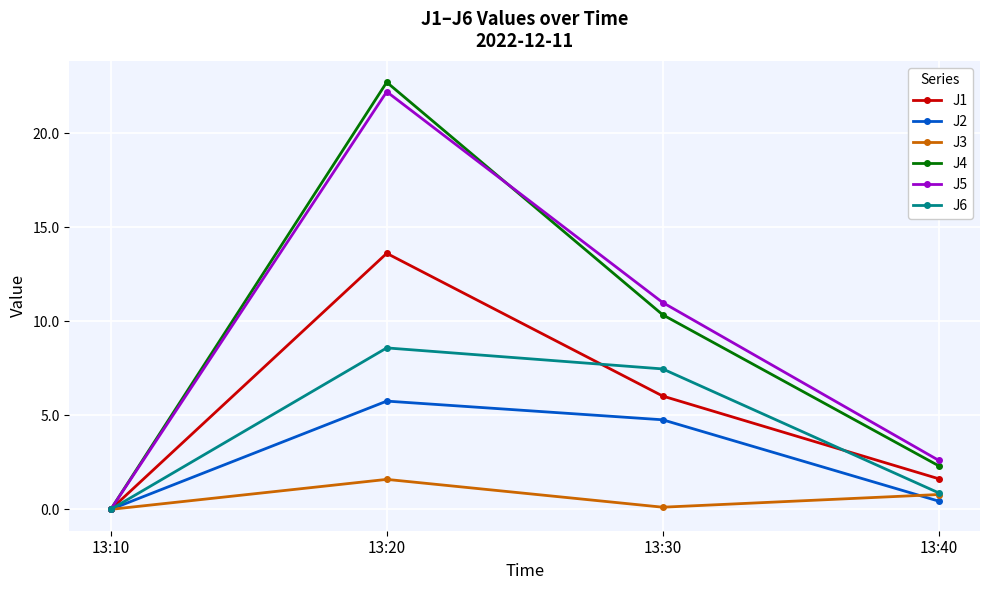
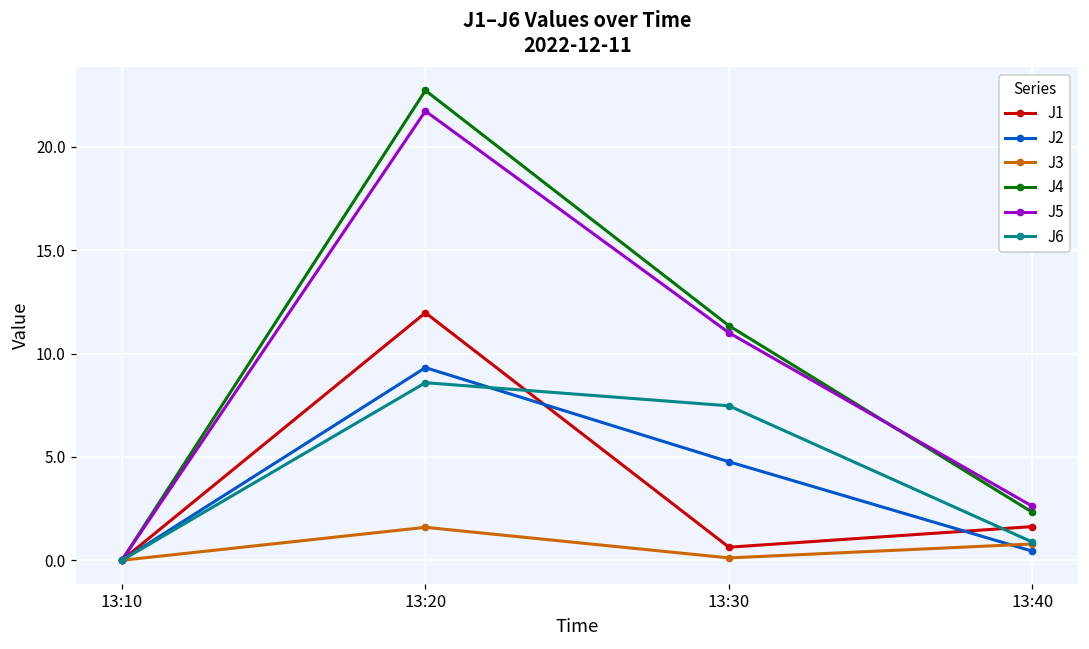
J1, 13:20: 13.6 -> 12.0
J2, 13:20: 5.8 -> 9.3
J5, 13:20: 22.2 -> 21.7
J1, 13:30: 6.0 -> 0.6
J4, 13:30: 10.4 -> 11.3
